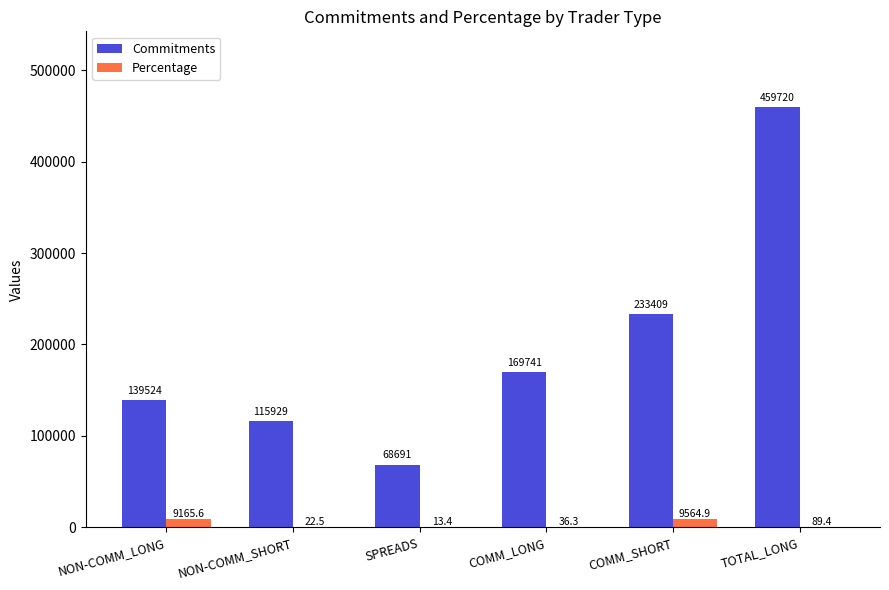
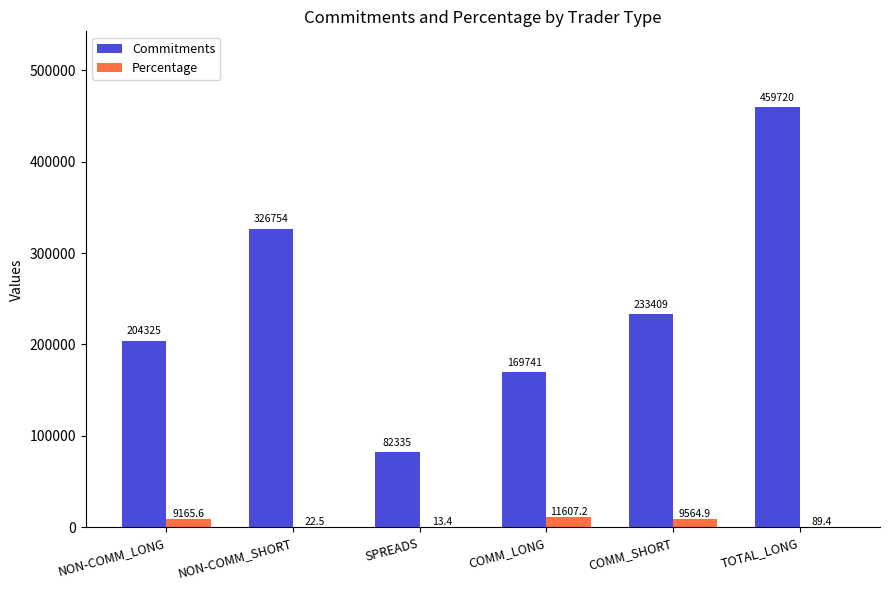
Commitments, NON-COMM_LONG: 139524 -> 204325
Commitments, NON-COMM_SHORT: 115929 -> 326754
Commitments, SPREADS: 68691 -> 82335
Percentage, COMM_LONG: 36.3 -> 11607.2
